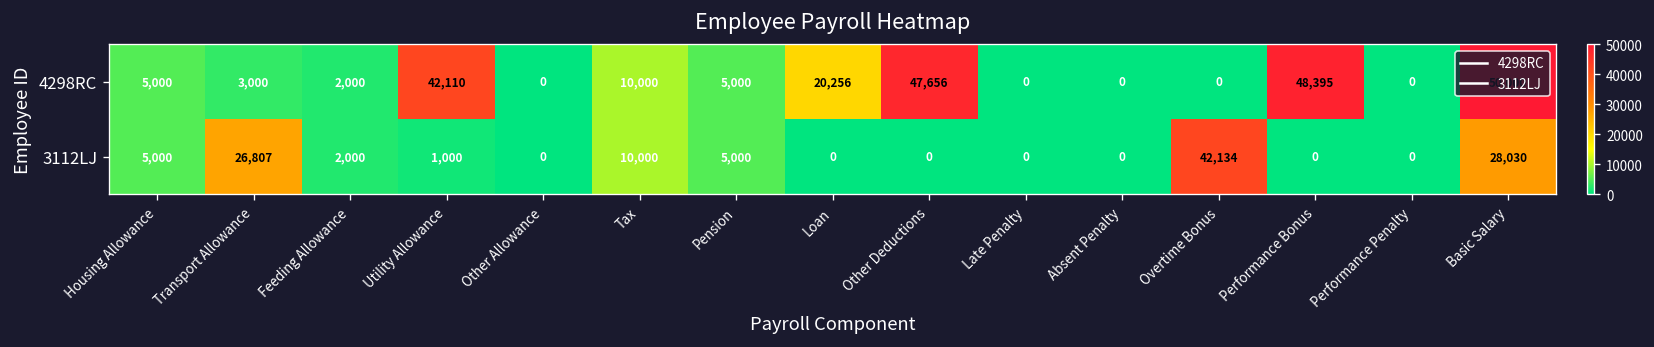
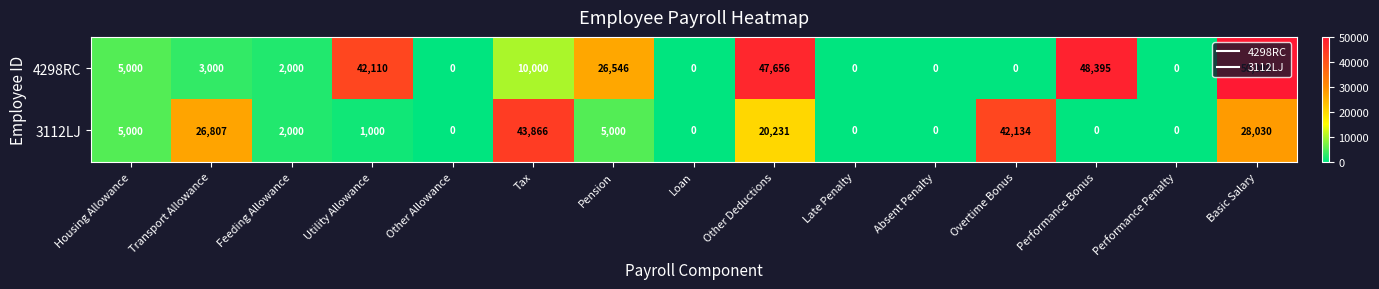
4298RC, Pension: 5,000 -> 26,546
4298RC, Loan: 20,256 -> 0
3112LJ, Tax: 10,000 -> 43,866
3112LJ, Other Deductions: 0 -> 20,231
